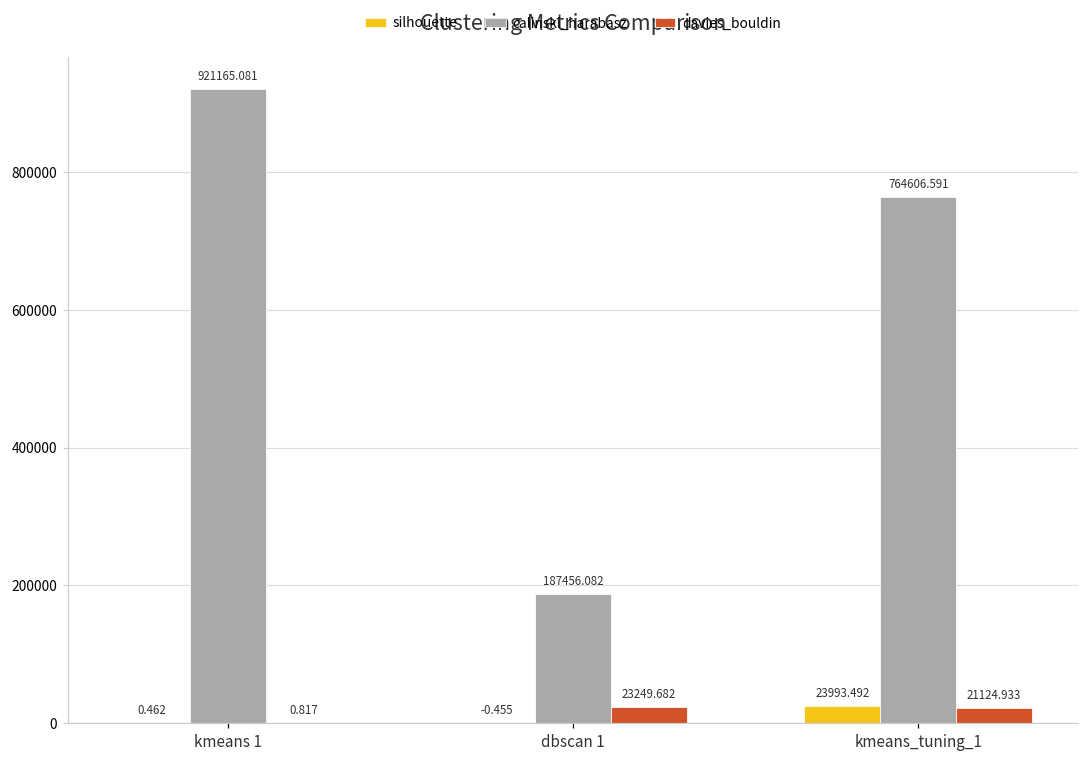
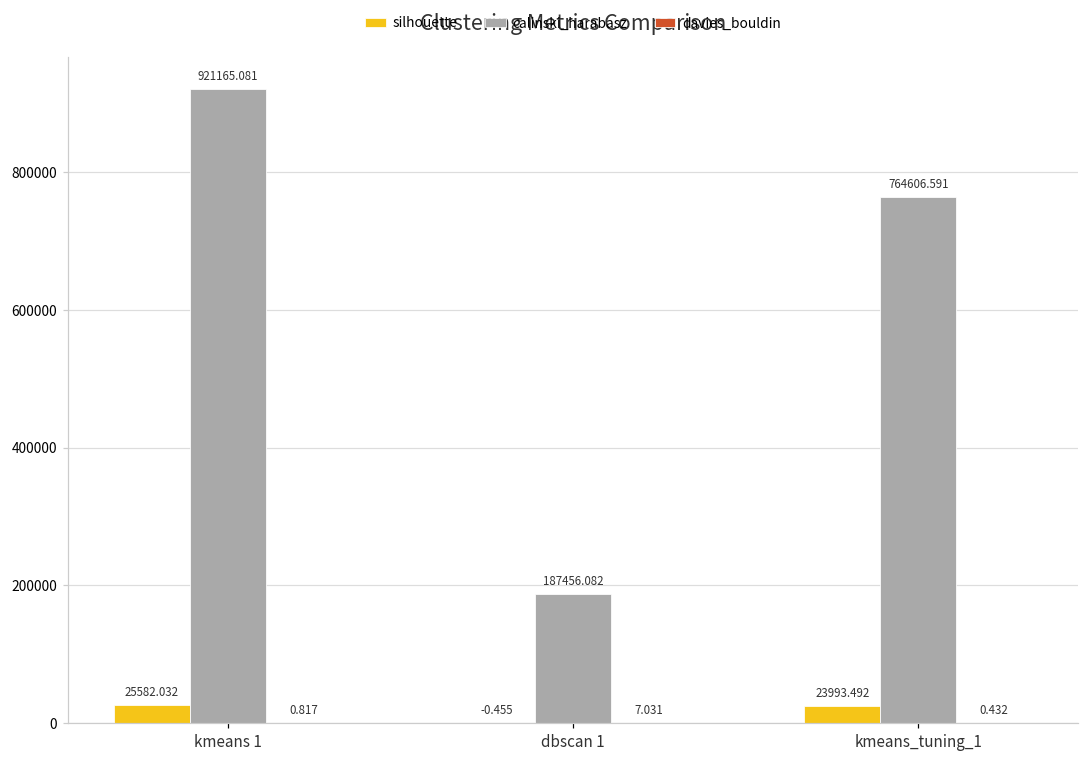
silhouette, kmeans 1: 0.462 -> 25582.032
davies_bouldin, dbscan 1: 23249.682 -> 7.031
davies_bouldin, kmeans_tuning_1: 21124.933 -> 0.432
